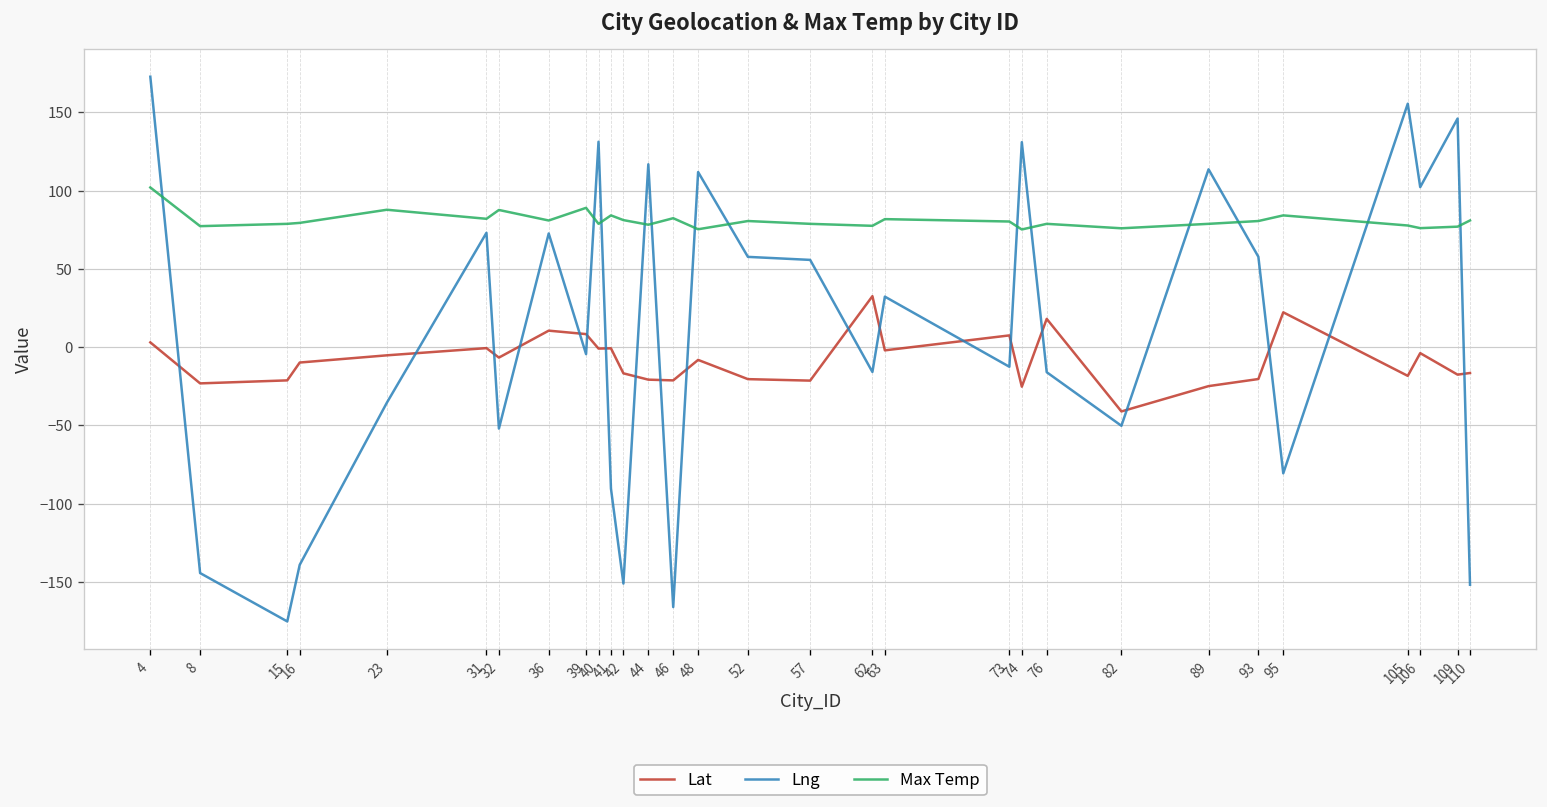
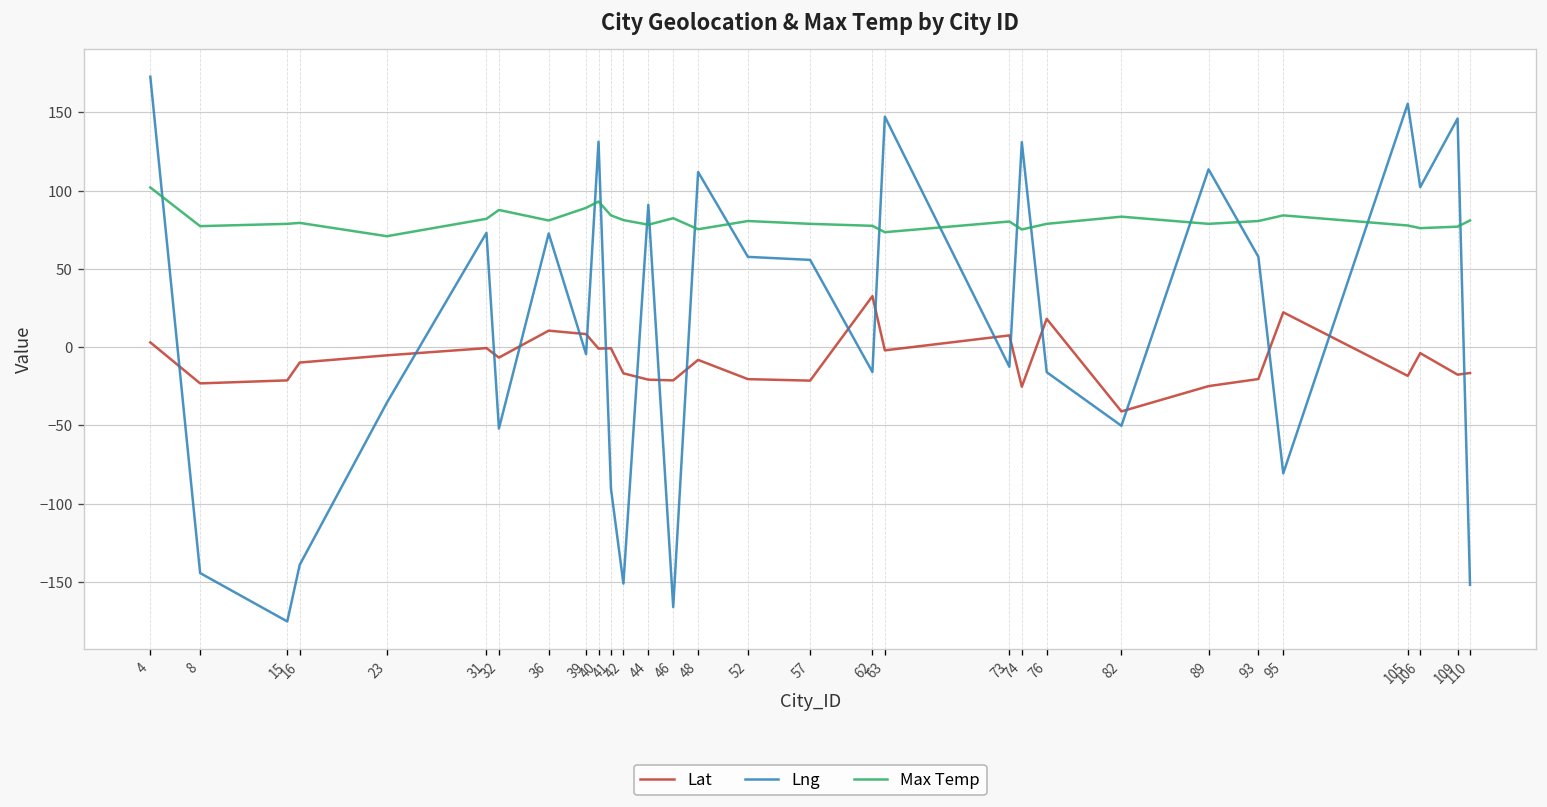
Max Temp, 23: 88 -> 71
Max Temp, 40: 79 -> 93
Lng, 44: 117 -> 91
Lng, 63: 32 -> 147
Max Temp, 63: 82 -> 73
Max Temp, 82: 76 -> 83
